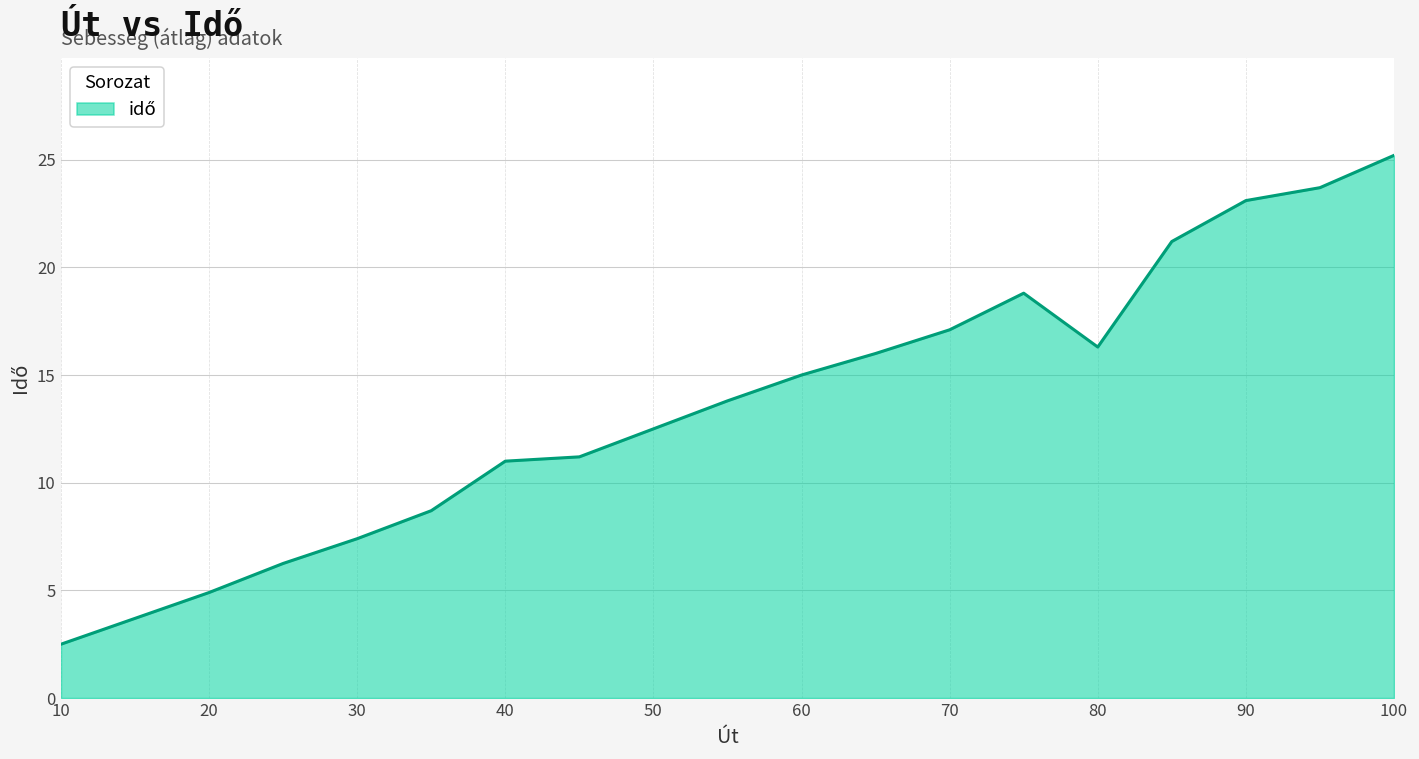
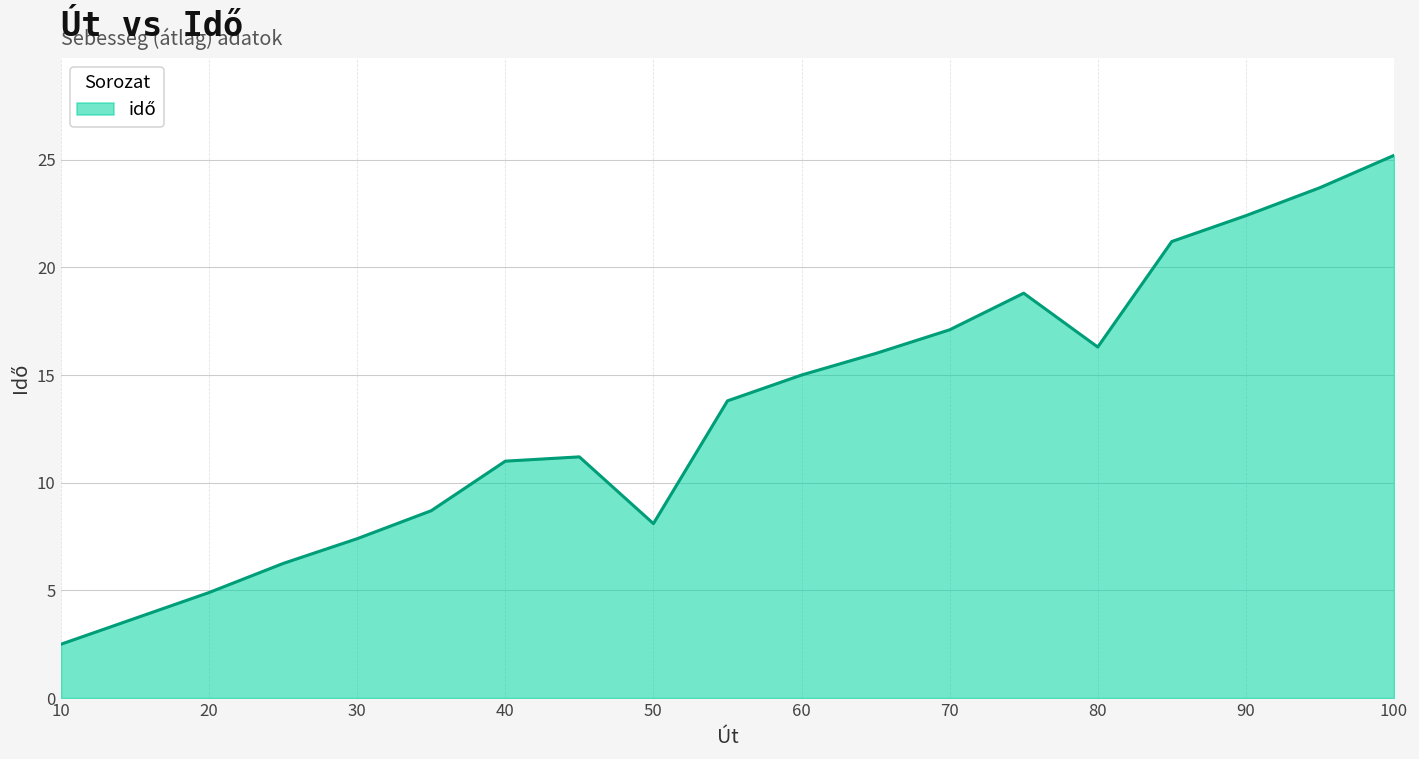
50: 12.5 -> 8.1
90: 23.1 -> 22.4
